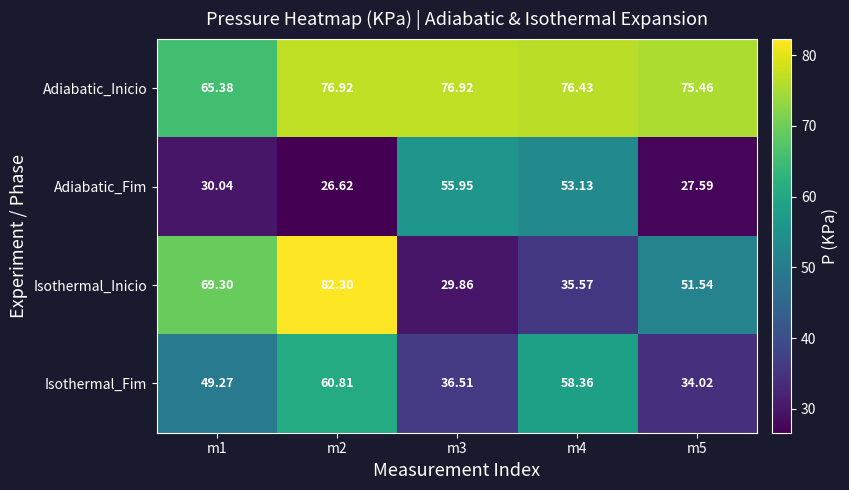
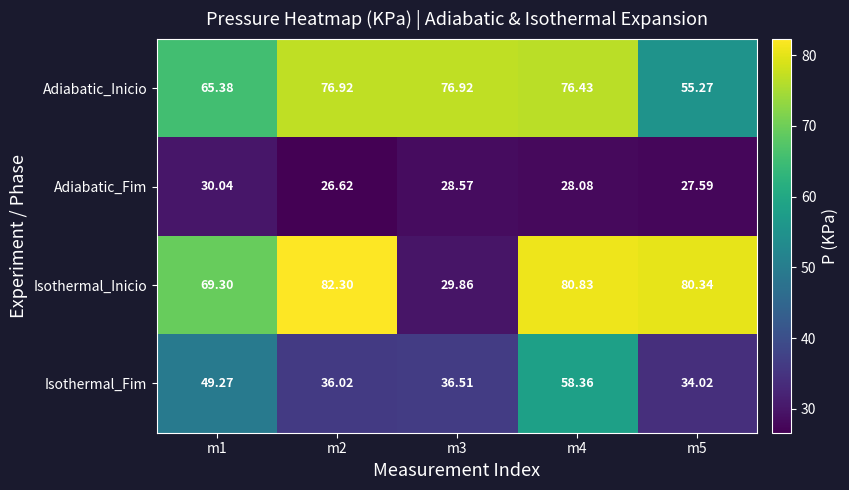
Adiabatic_Inicio, m5: 75.46 -> 55.27
Adiabatic_Fim, m3: 55.95 -> 28.57
Adiabatic_Fim, m4: 53.13 -> 28.08
Isothermal_Inicio, m4: 35.57 -> 80.83
Isothermal_Inicio, m5: 51.54 -> 80.34
Isothermal_Fim, m2: 60.81 -> 36.02
